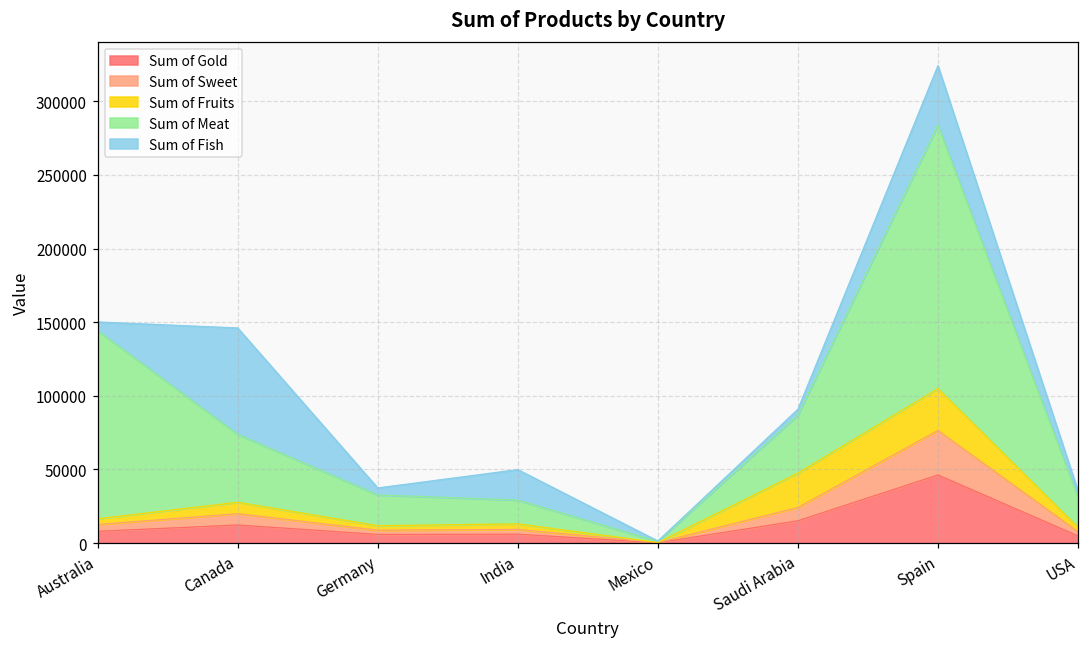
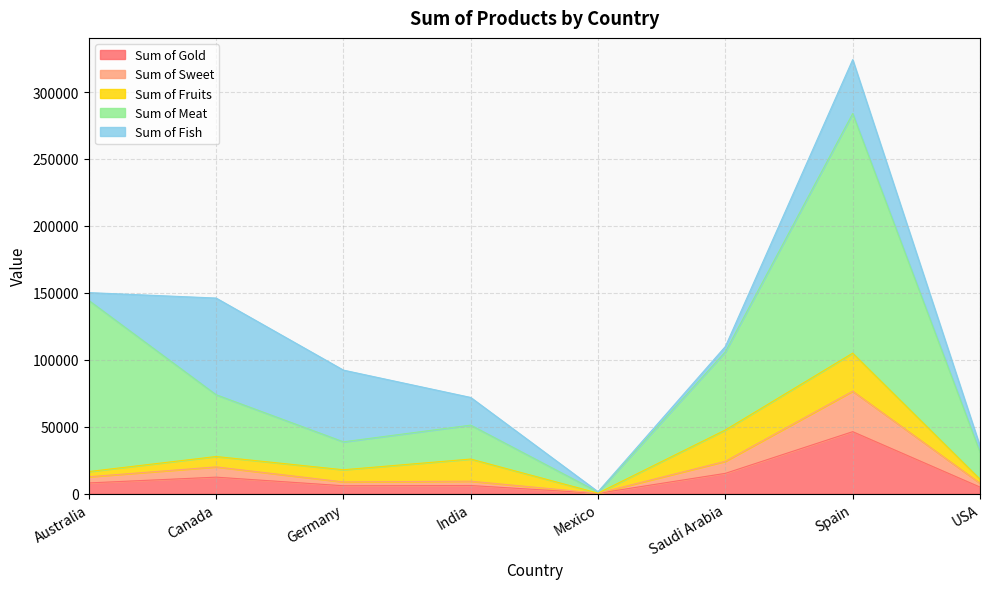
Sum of Fruits, Germany: 3000 -> 9000
Sum of Fish, Germany: 5000 -> 54000
Sum of Fruits, India: 4000 -> 17000
Sum of Meat, India: 16000 -> 25000
Sum of Meat, Saudi Arabia: 39000 -> 58000
